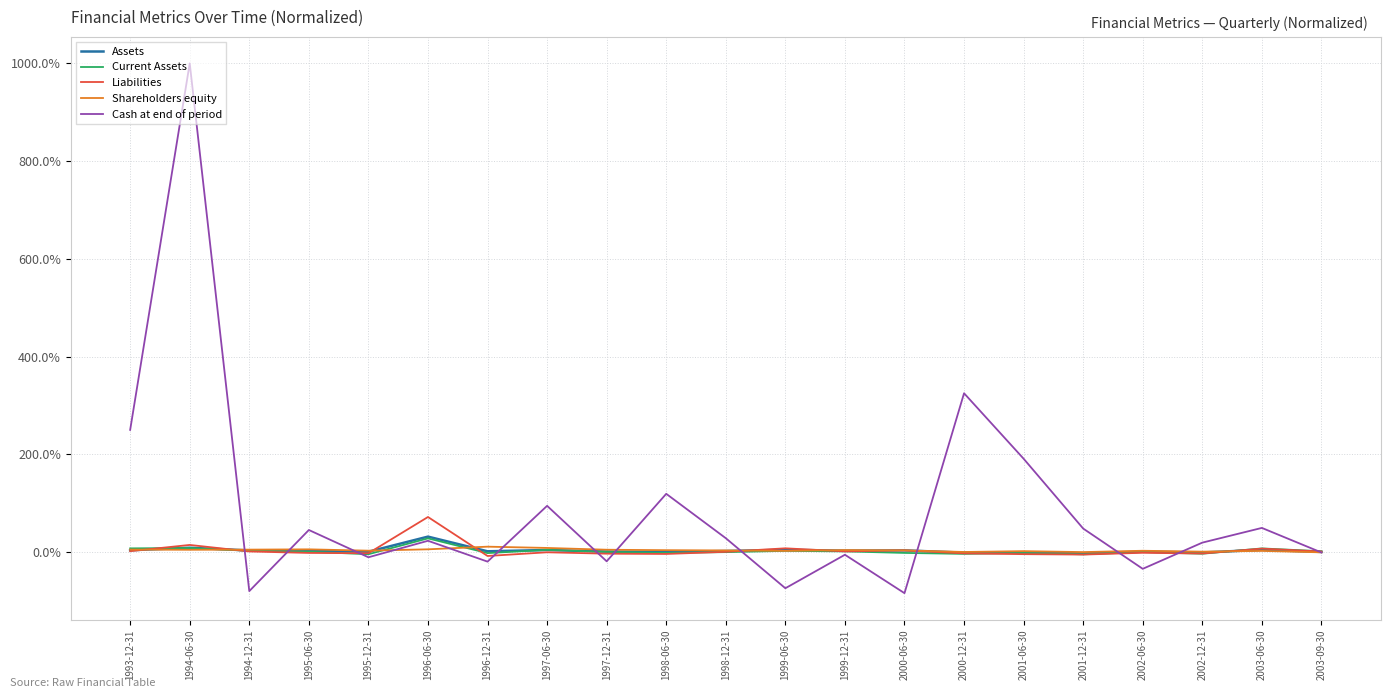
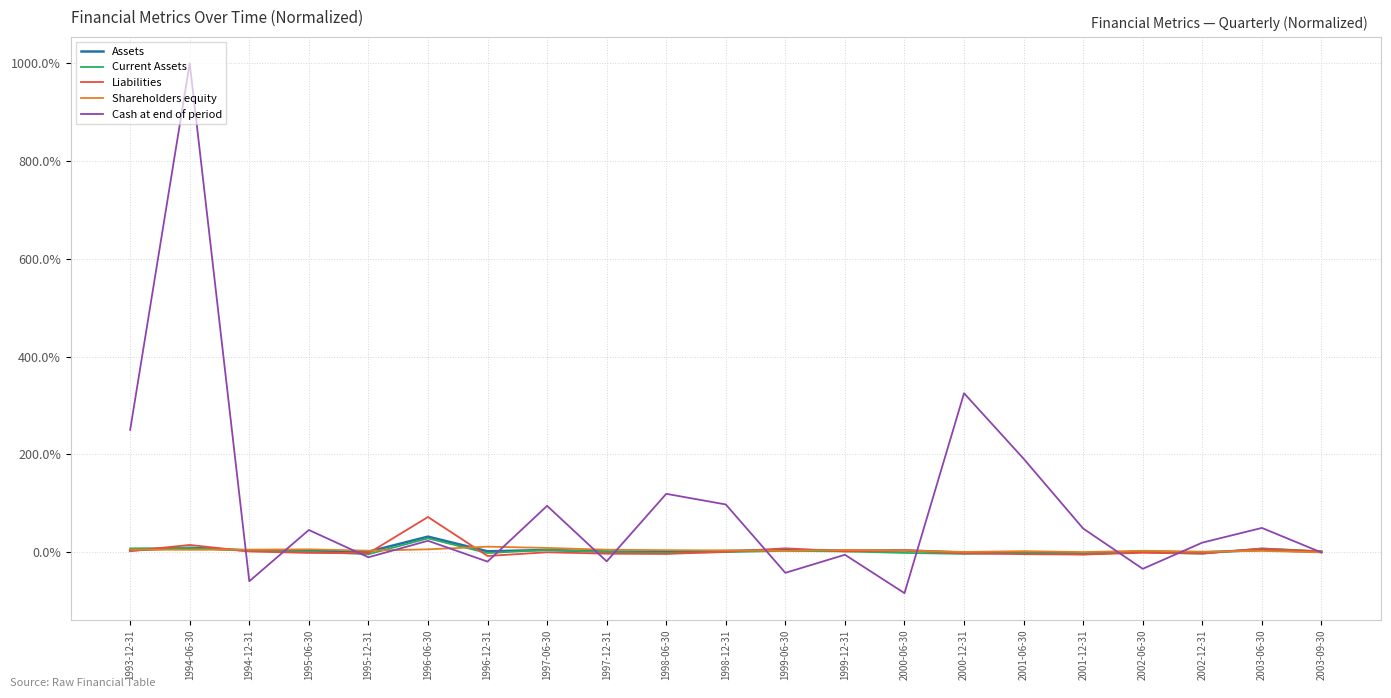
Cash at end of period, 1994-12-31: -80% -> -60%
Cash at end of period, 1998-12-31: 30% -> 100%
Cash at end of period, 1999-06-30: -70% -> -40%
